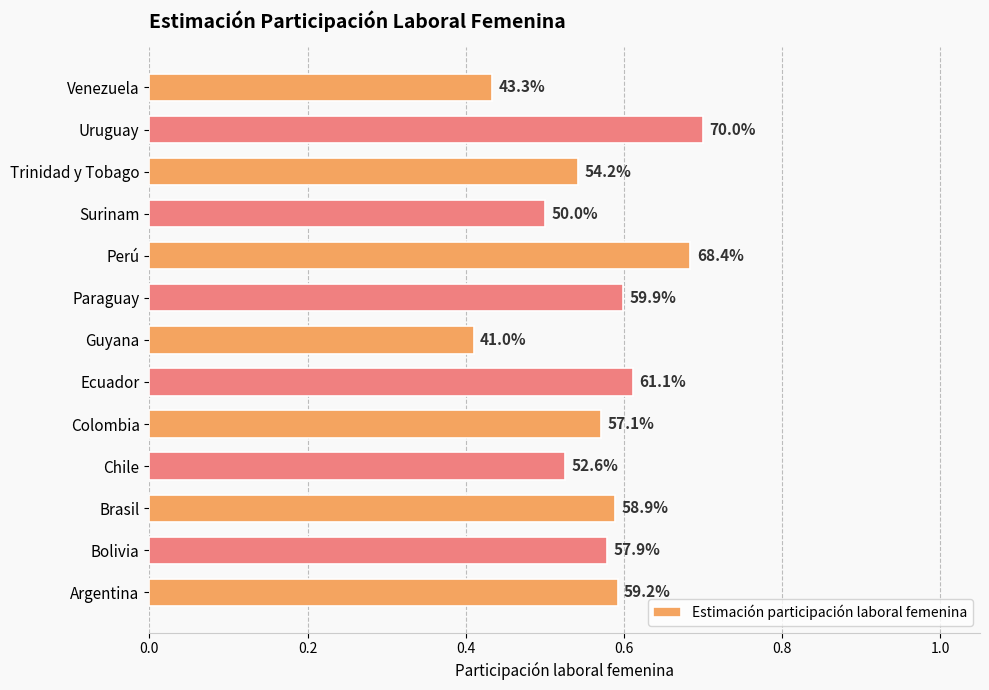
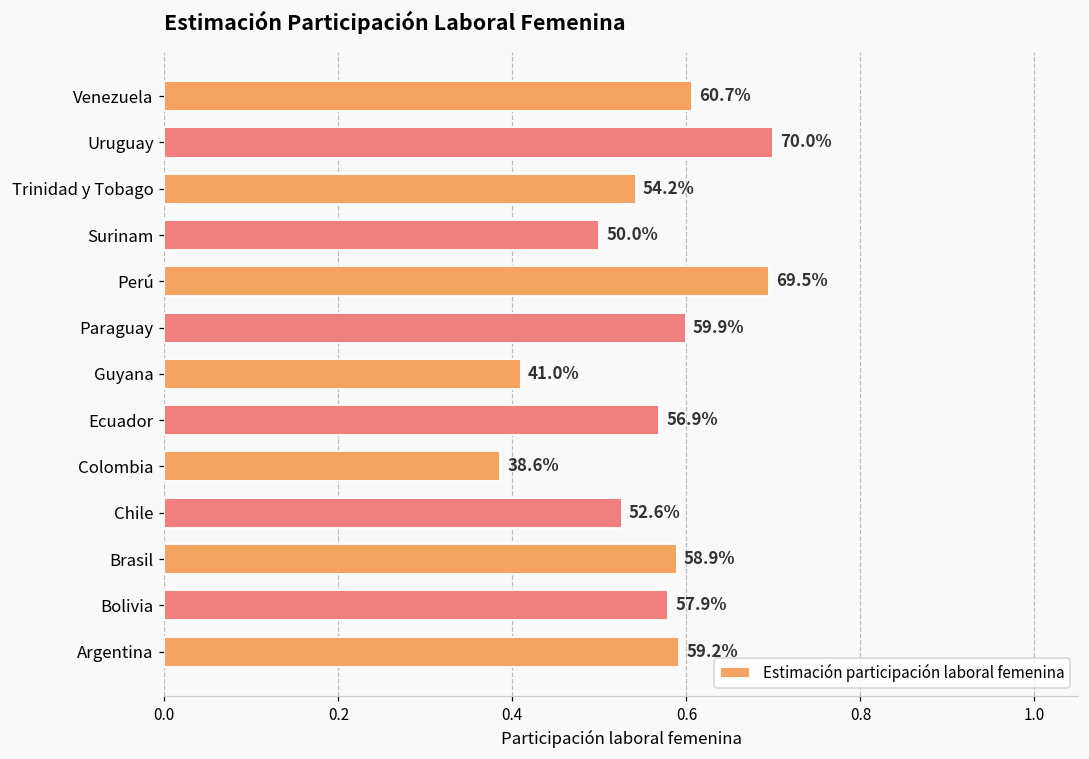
Venezuela: 43.3% -> 60.7%
Perú: 68.4% -> 69.5%
Ecuador: 61.1% -> 56.9%
Colombia: 57.1% -> 38.6%
